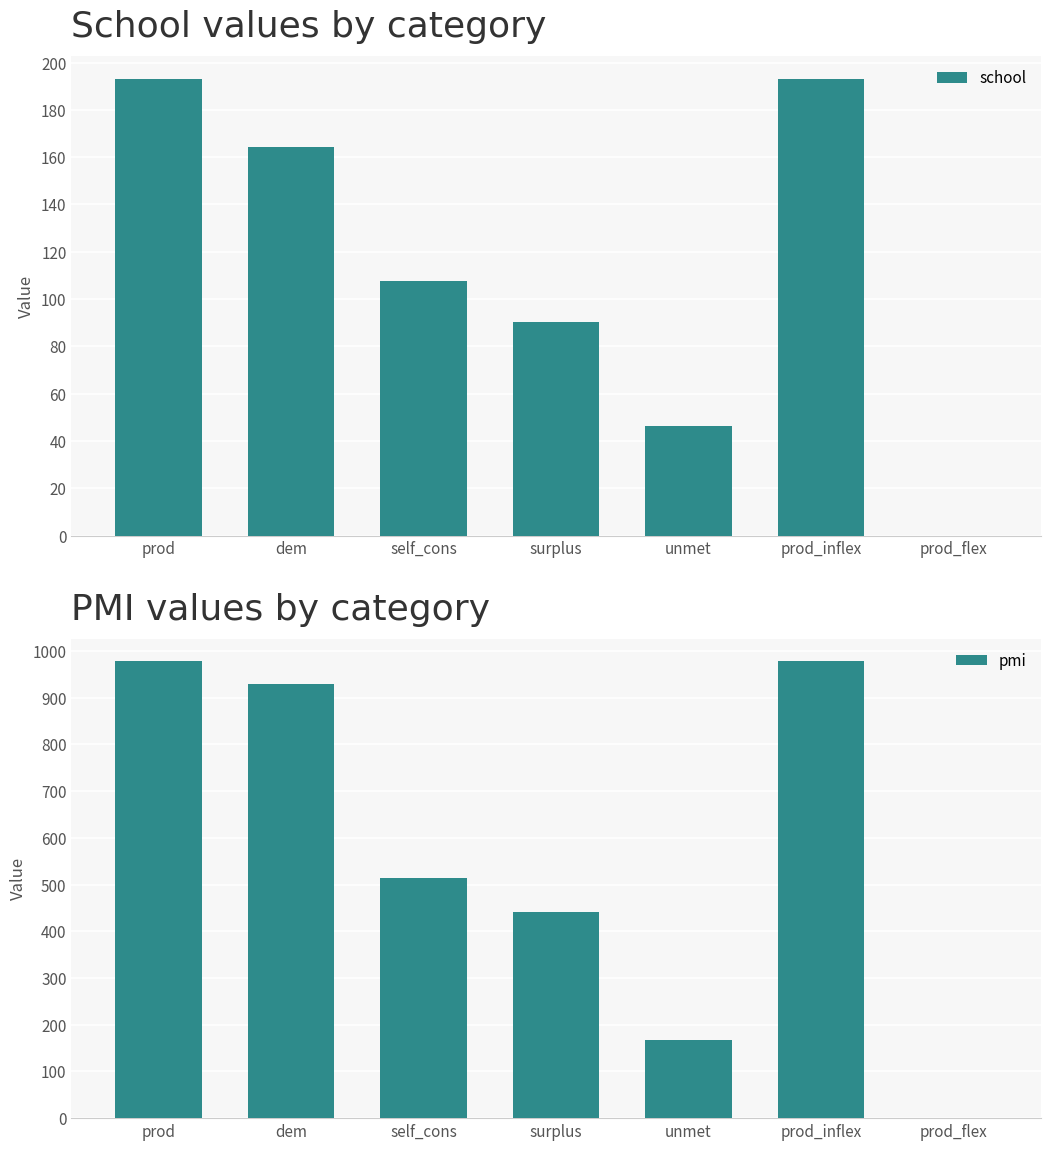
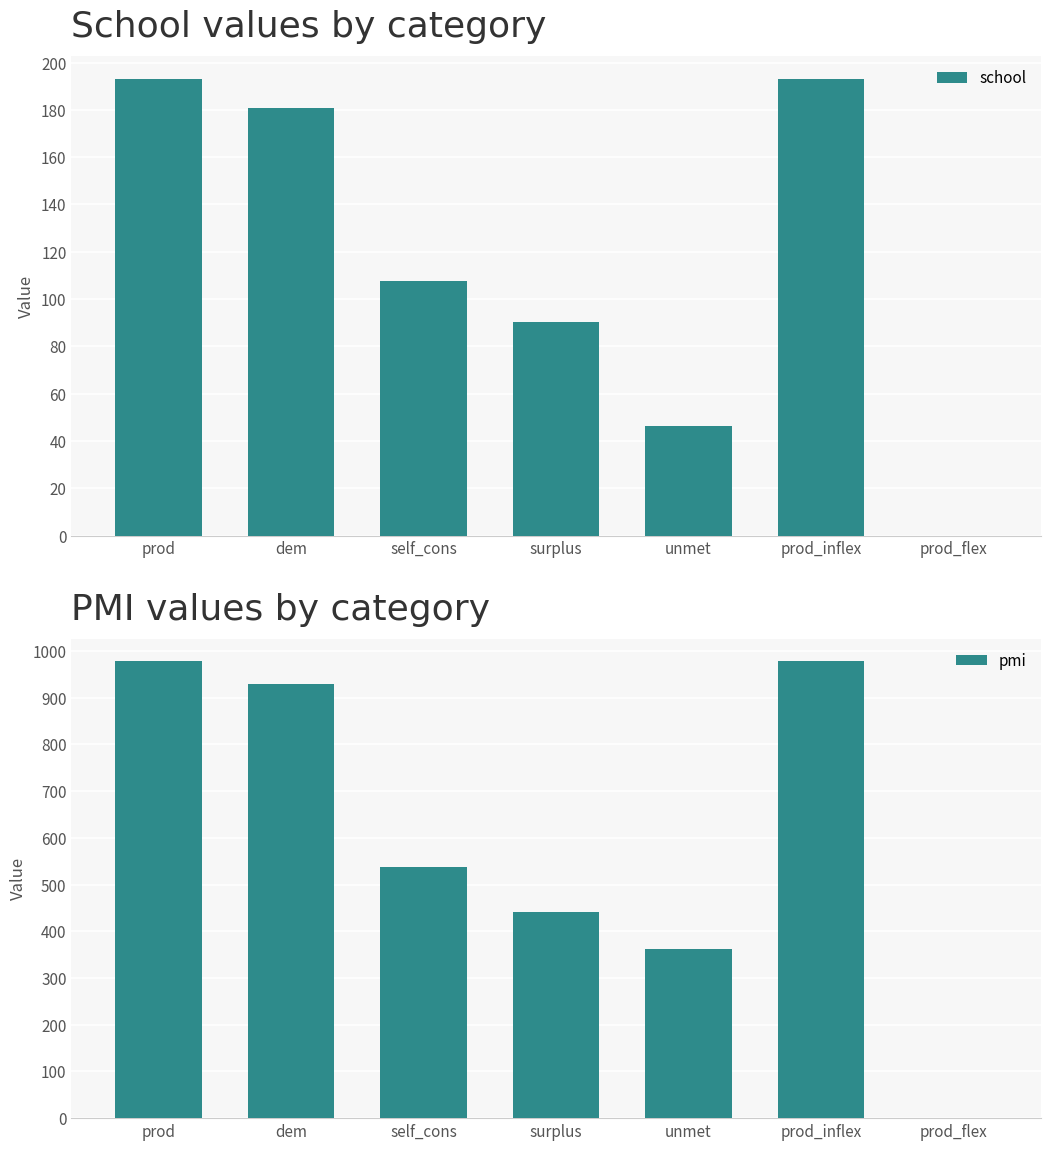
School values by category, dem: 164 -> 181
PMI values by category, self_cons: 510 -> 540
PMI values by category, unmet: 170 -> 360
